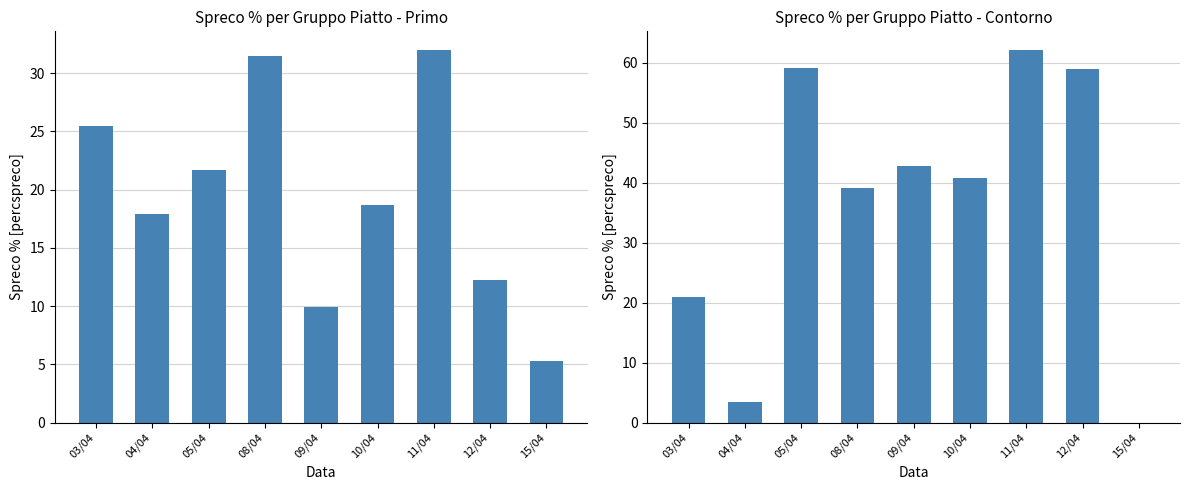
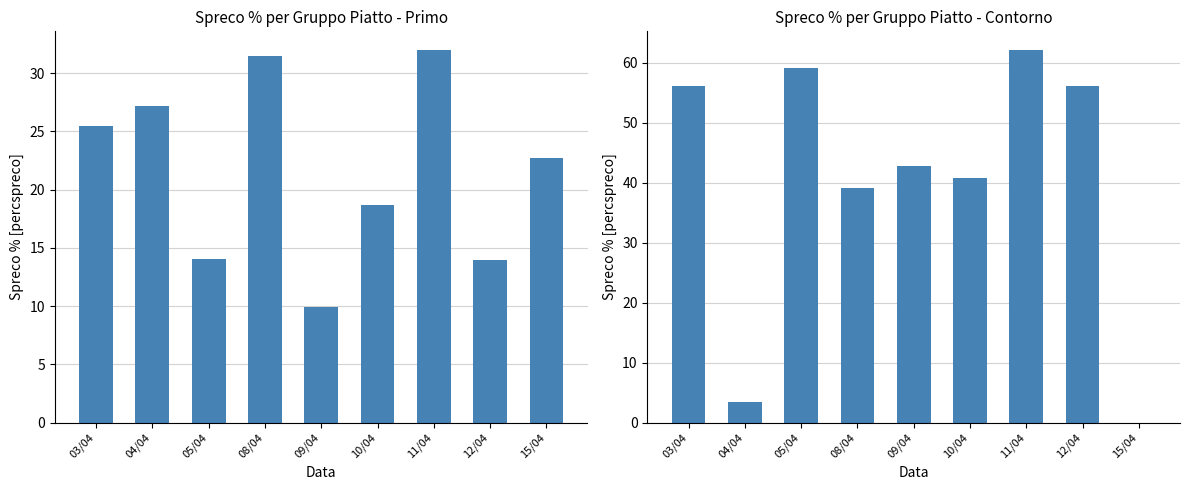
Spreco % per Gruppo Piatto - Primo, 04/04: 17.9 -> 27.2
Spreco % per Gruppo Piatto - Primo, 05/04: 21.7 -> 14.1
Spreco % per Gruppo Piatto - Primo, 12/04: 12.3 -> 14.0
Spreco % per Gruppo Piatto - Primo, 15/04: 5.3 -> 22.7
Spreco % per Gruppo Piatto - Contorno, 03/04: 21 -> 56
Spreco % per Gruppo Piatto - Contorno, 12/04: 59 -> 56
